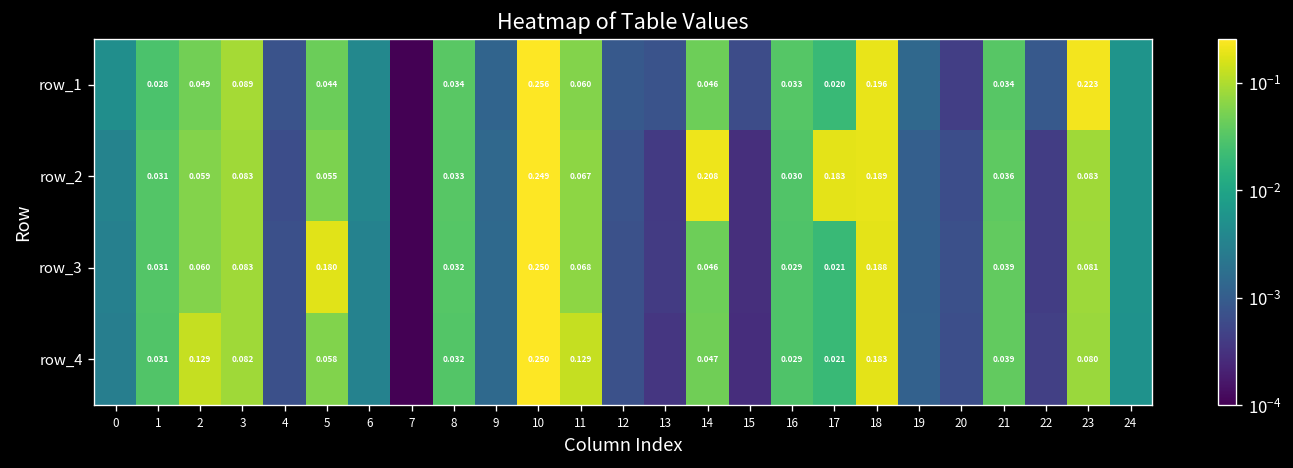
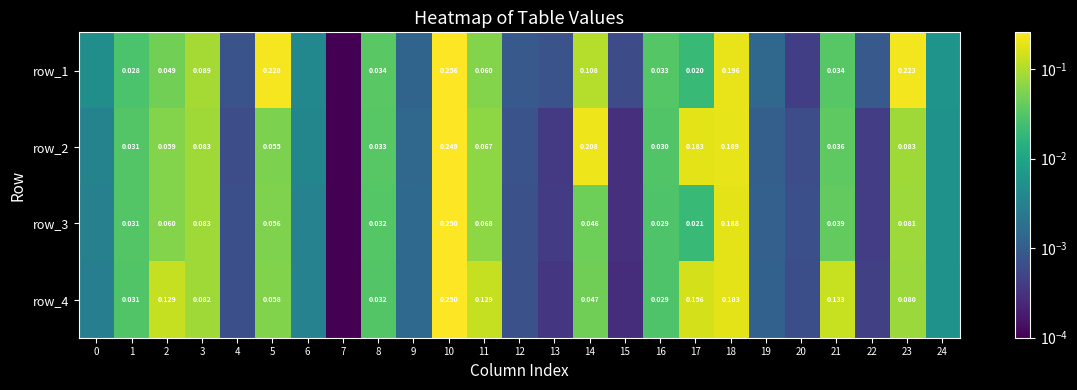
row_1, 5: 0.044 -> 0.228
row_1, 14: 0.046 -> 0.108
row_3, 5: 0.180 -> 0.056
row_4, 17: 0.021 -> 0.156
row_4, 21: 0.039 -> 0.133
